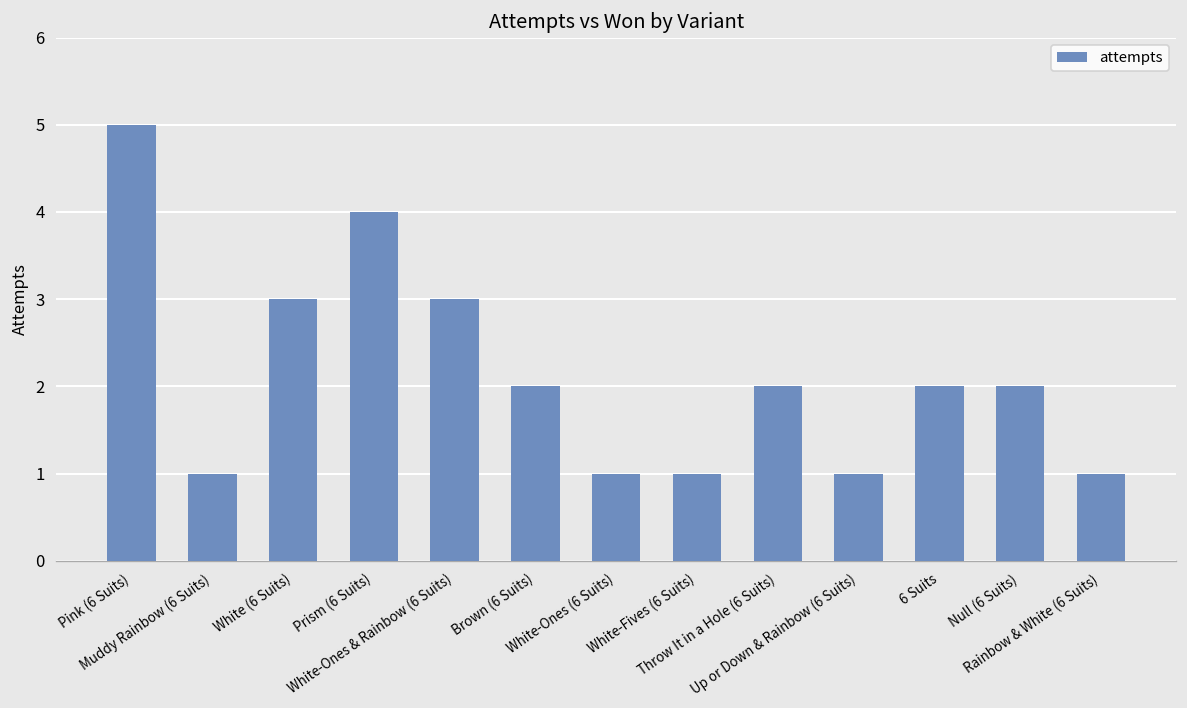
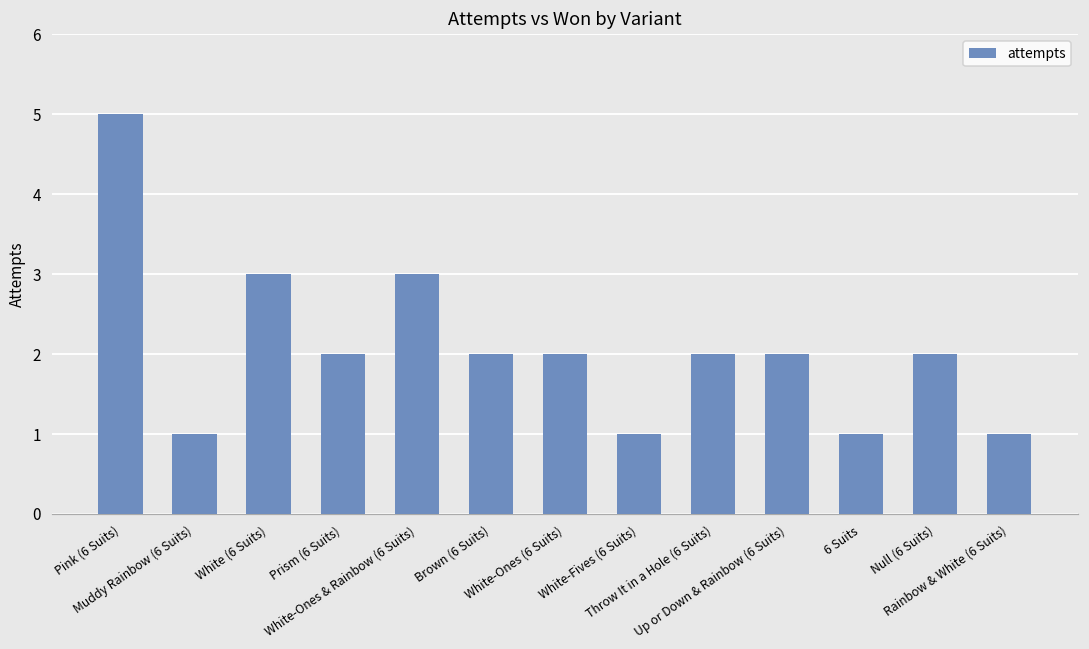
Prism (6 Suits): 4 -> 2
White-Ones (6 Suits): 1 -> 2
Up or Down & Rainbow (6 Suits): 1 -> 2
6 Suits: 2 -> 1
